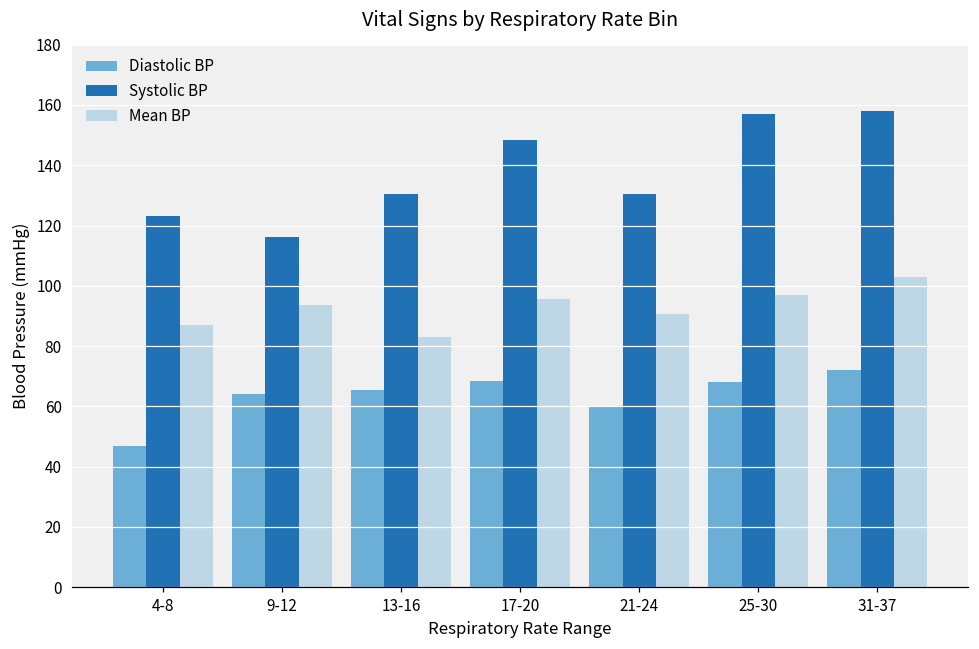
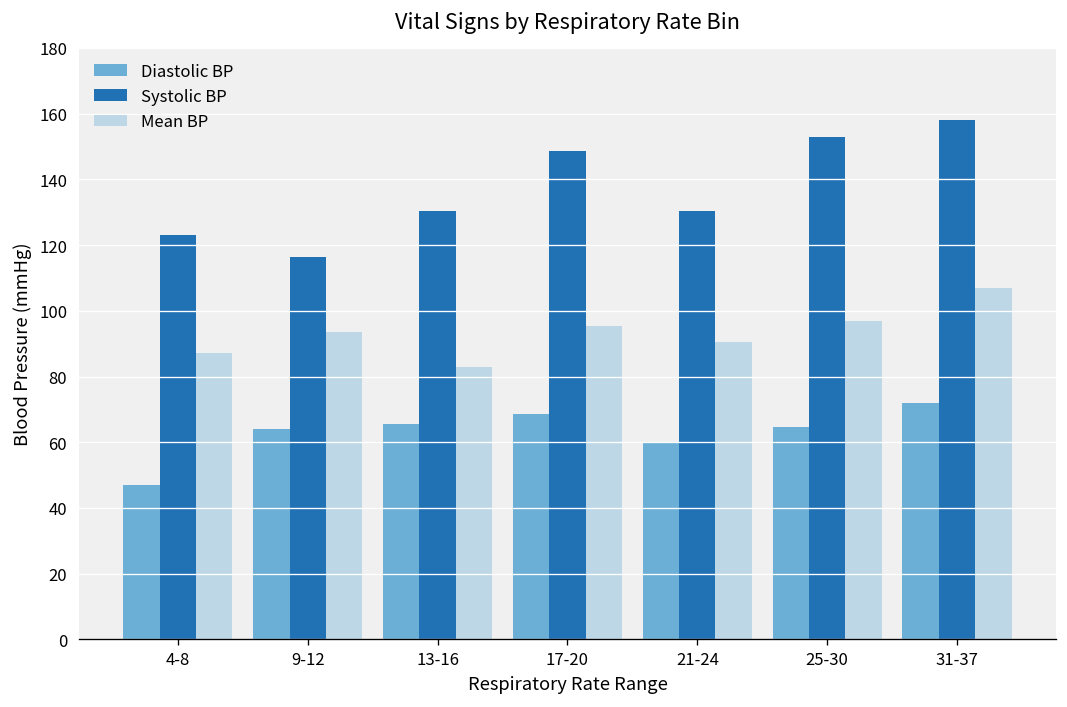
Diastolic BP, 25-30: 68 -> 65
Systolic BP, 25-30: 157 -> 153
Mean BP, 31-37: 103 -> 107
